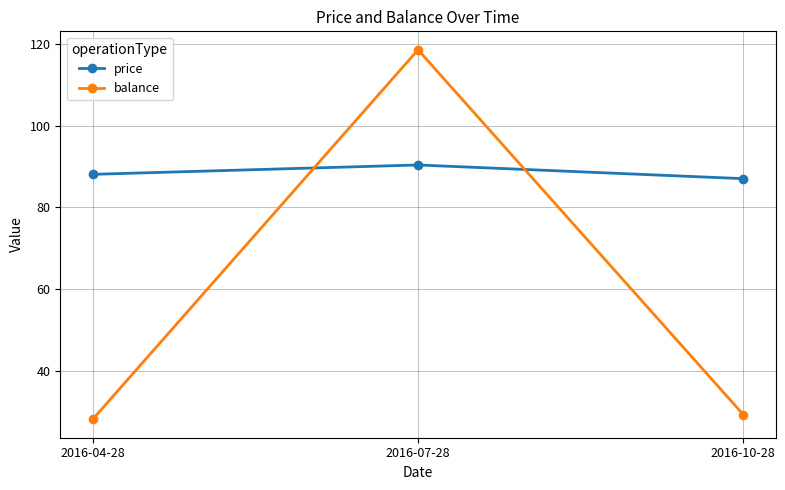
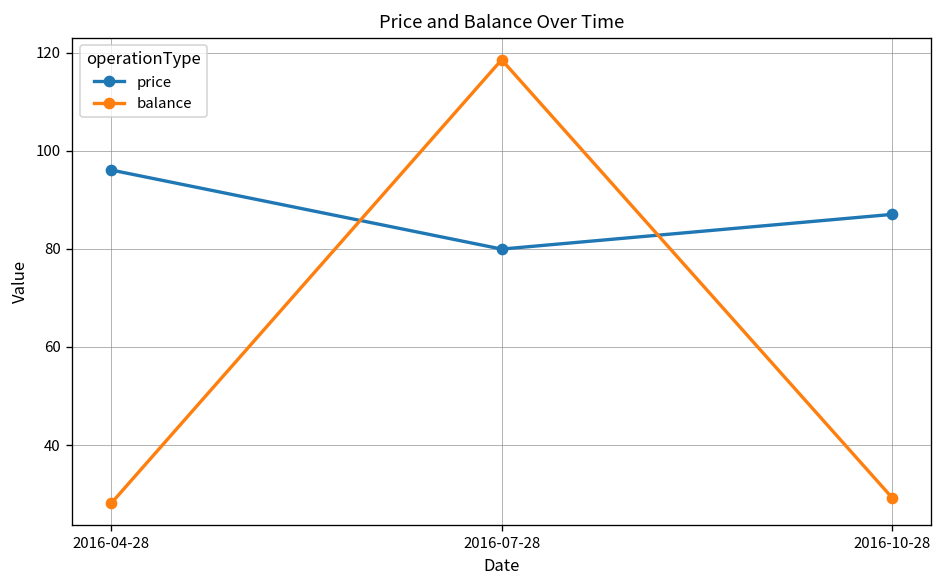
price, 2016-04-28: 88 -> 96
price, 2016-07-28: 90 -> 80
